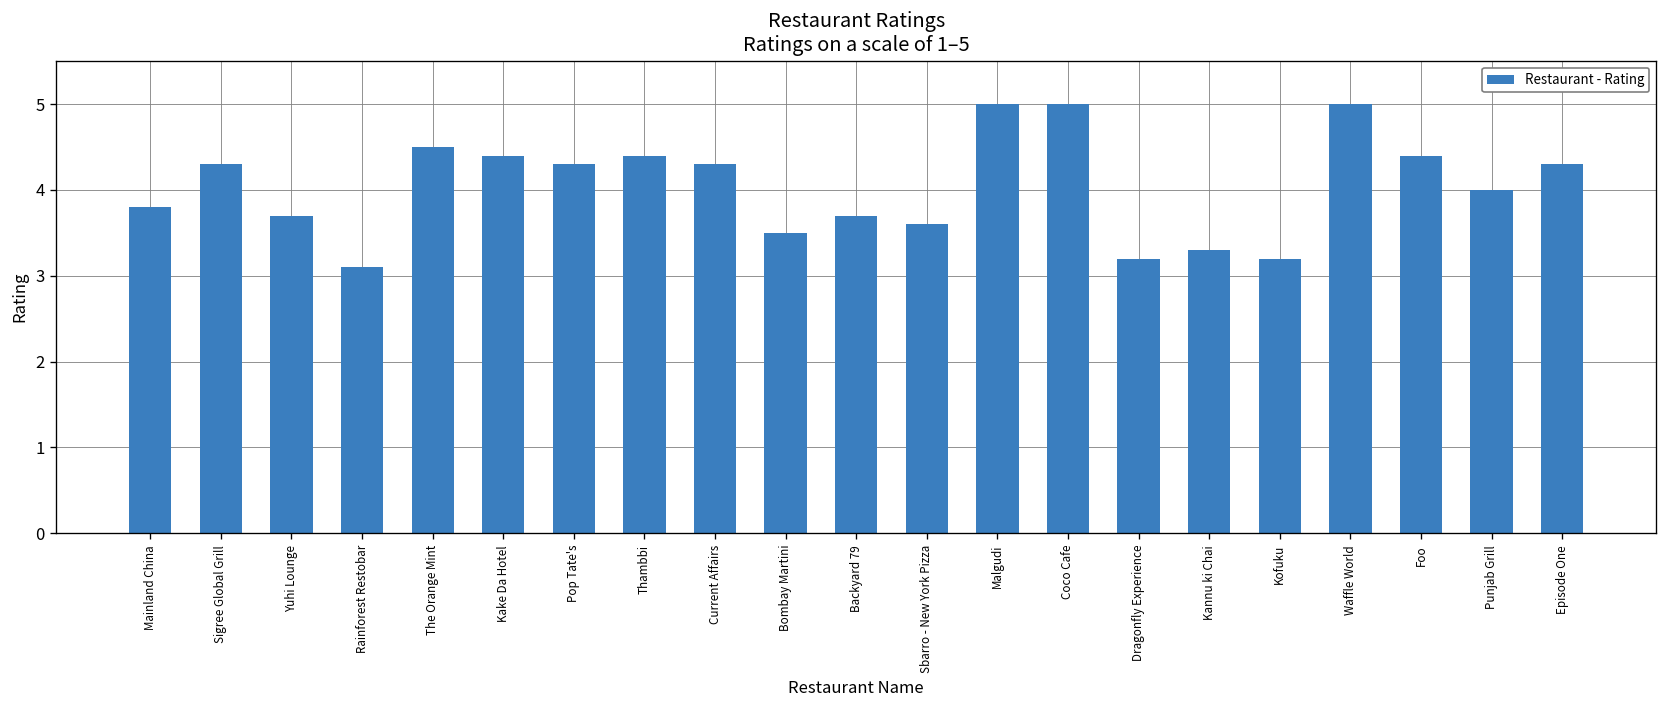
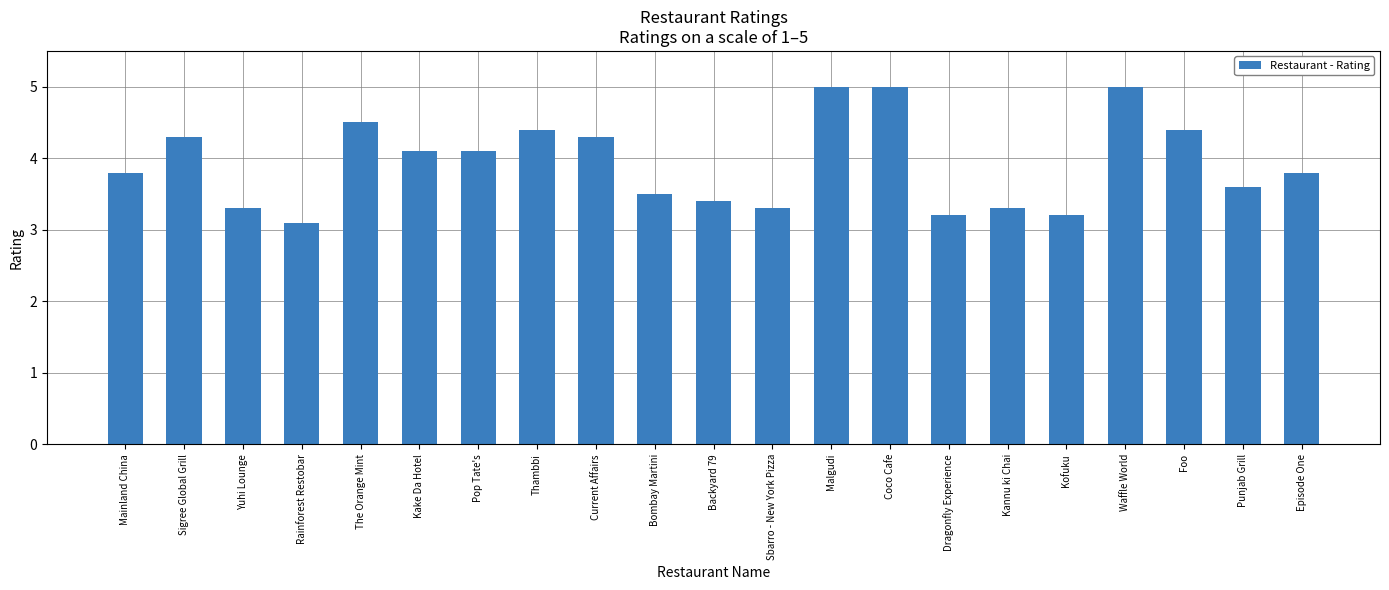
Yuhi Lounge: 3.7 -> 3.3
Kake Da Hotel: 4.4 -> 4.1
Pop Tate's: 4.3 -> 4.1
Backyard 79: 3.7 -> 3.4
Sbarro - New York Pizza: 3.6 -> 3.3
Punjab Grill: 4.0 -> 3.6
Episode One: 4.3 -> 3.8
